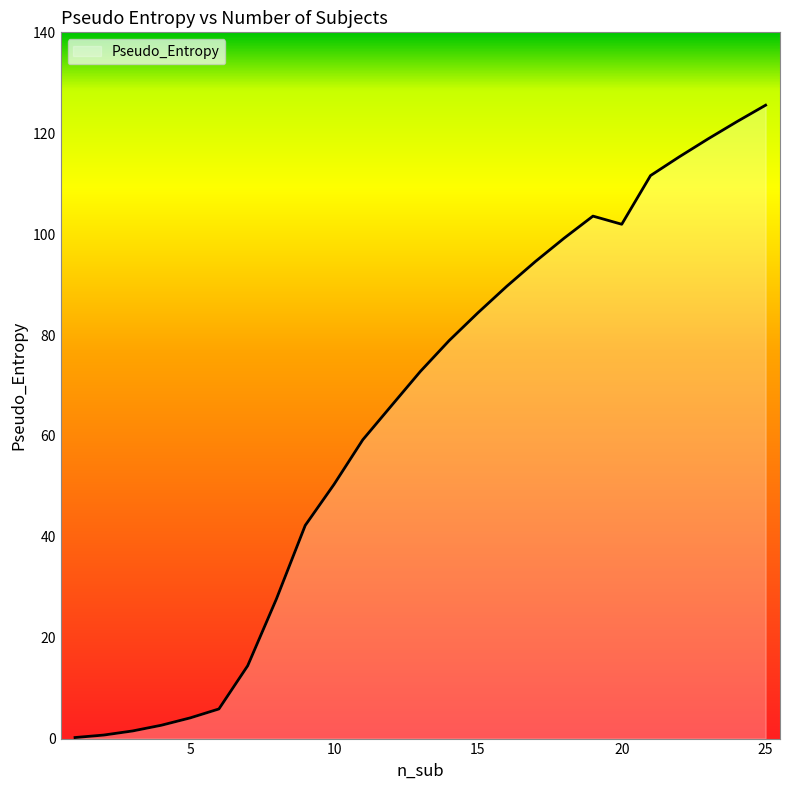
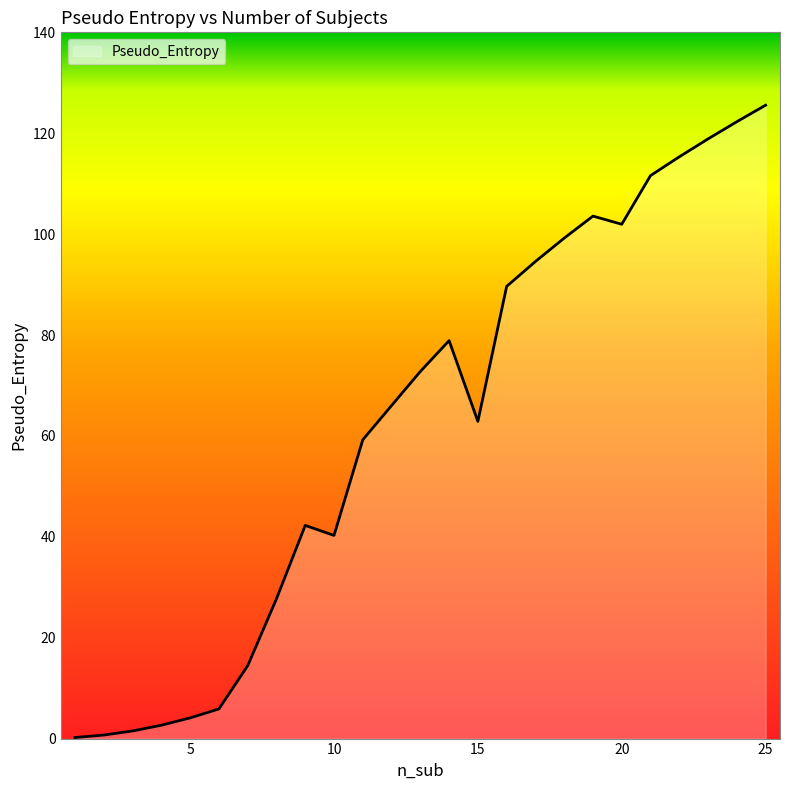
10: 50 -> 40
15: 84 -> 63
